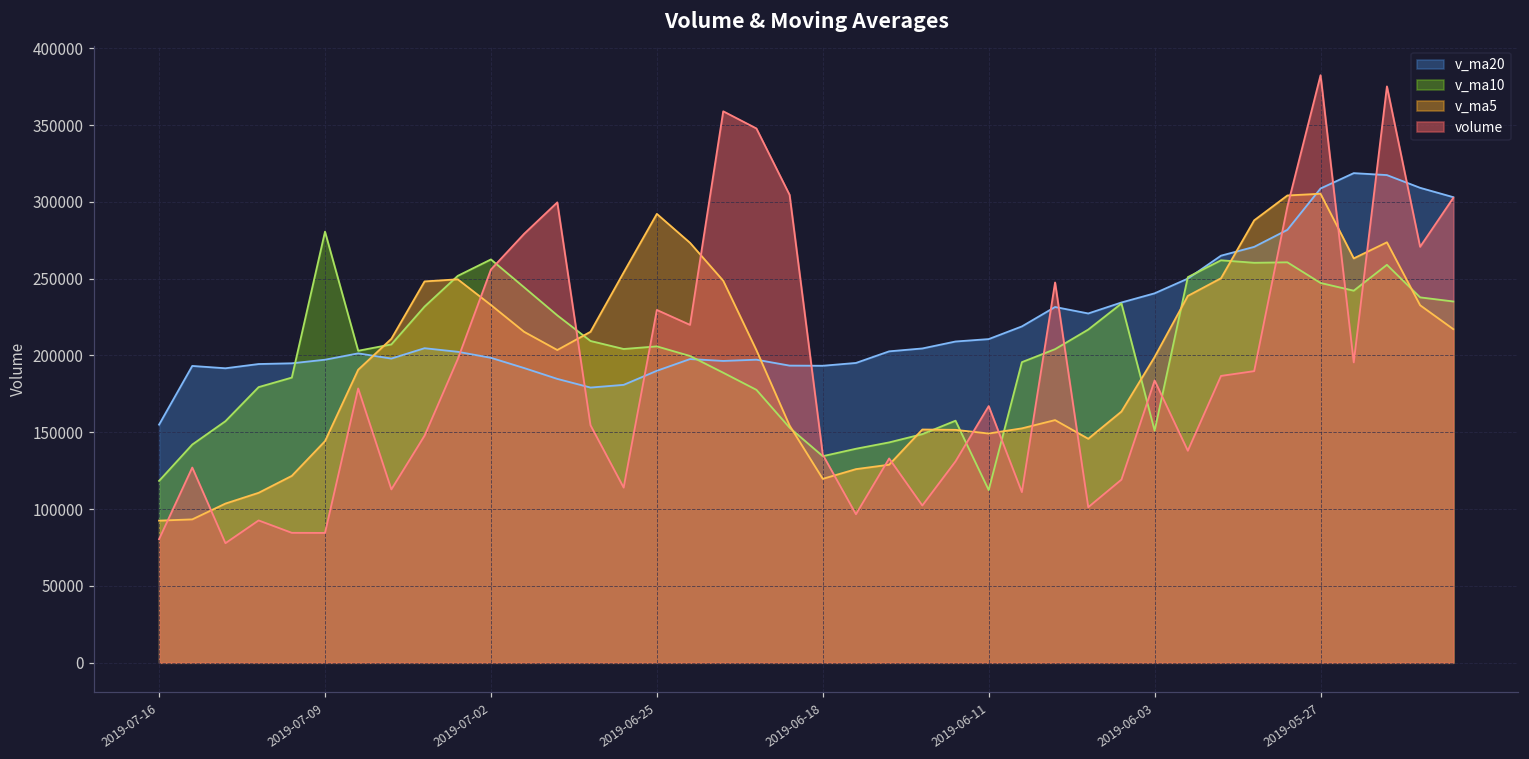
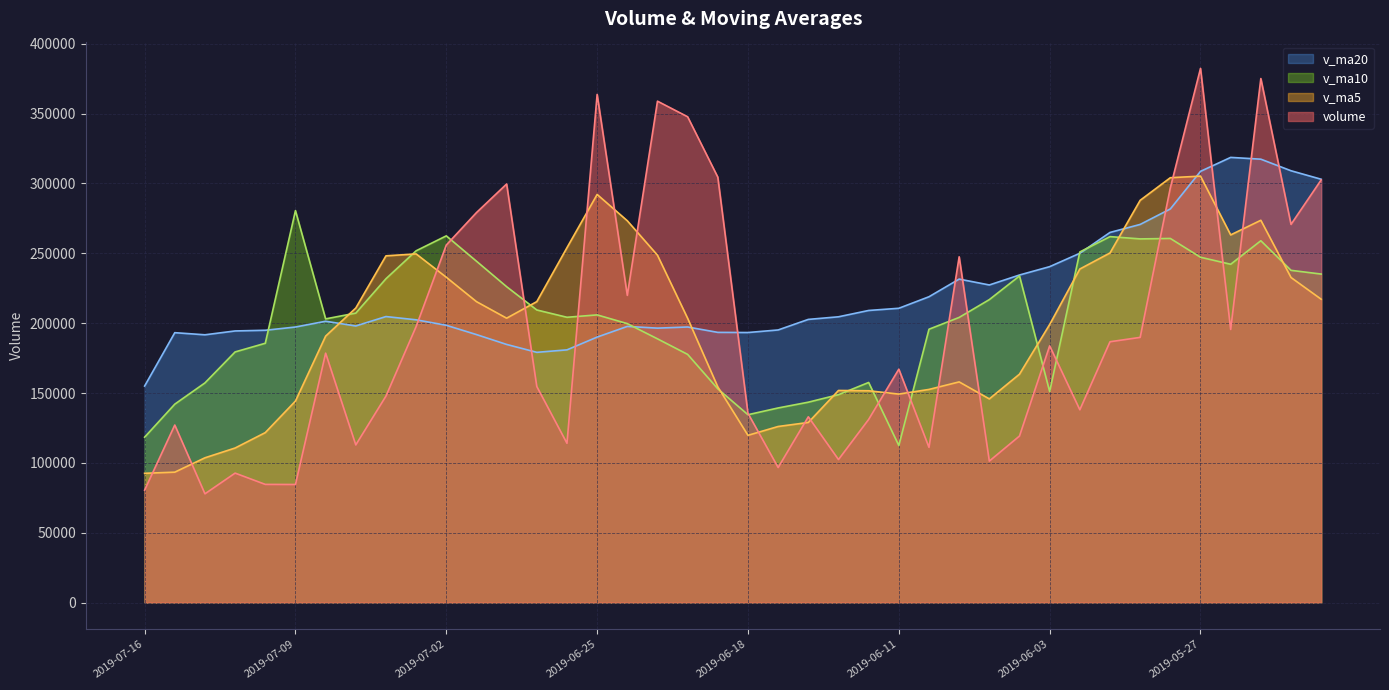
volume, 2019-06-25: 230000 -> 364000
